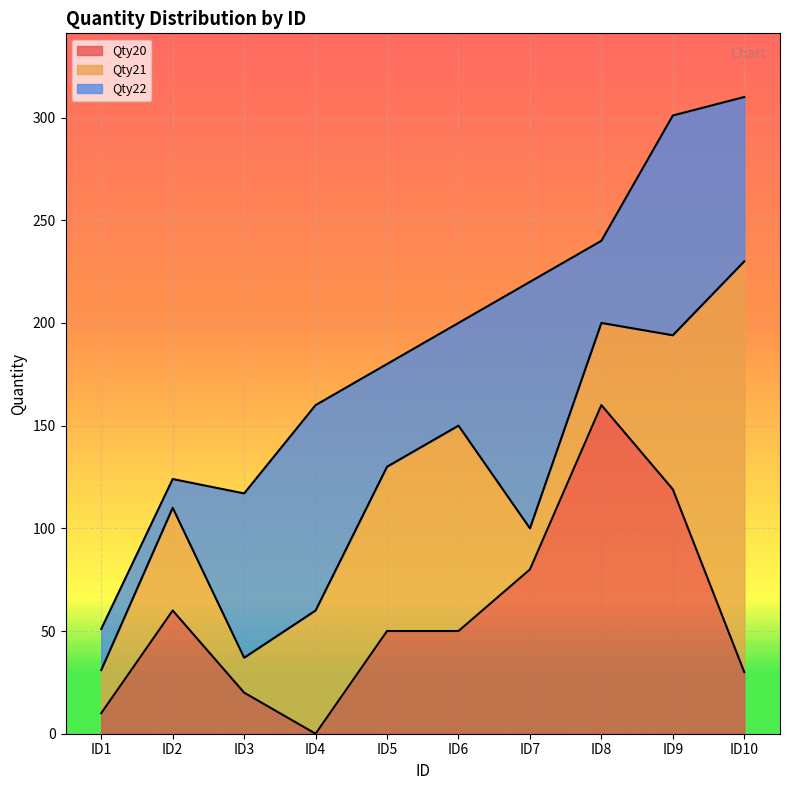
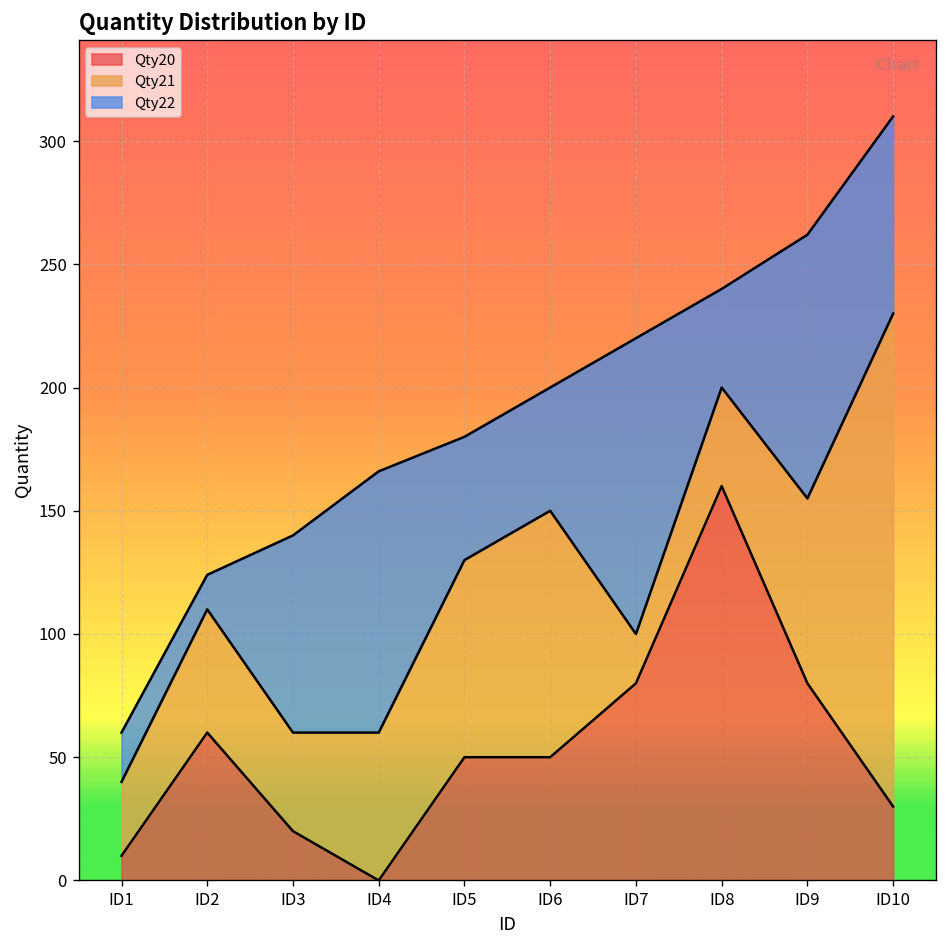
Qty21, ID1: 21 -> 30
Qty21, ID3: 17 -> 40
Qty22, ID4: 100 -> 106
Qty20, ID9: 119 -> 80
